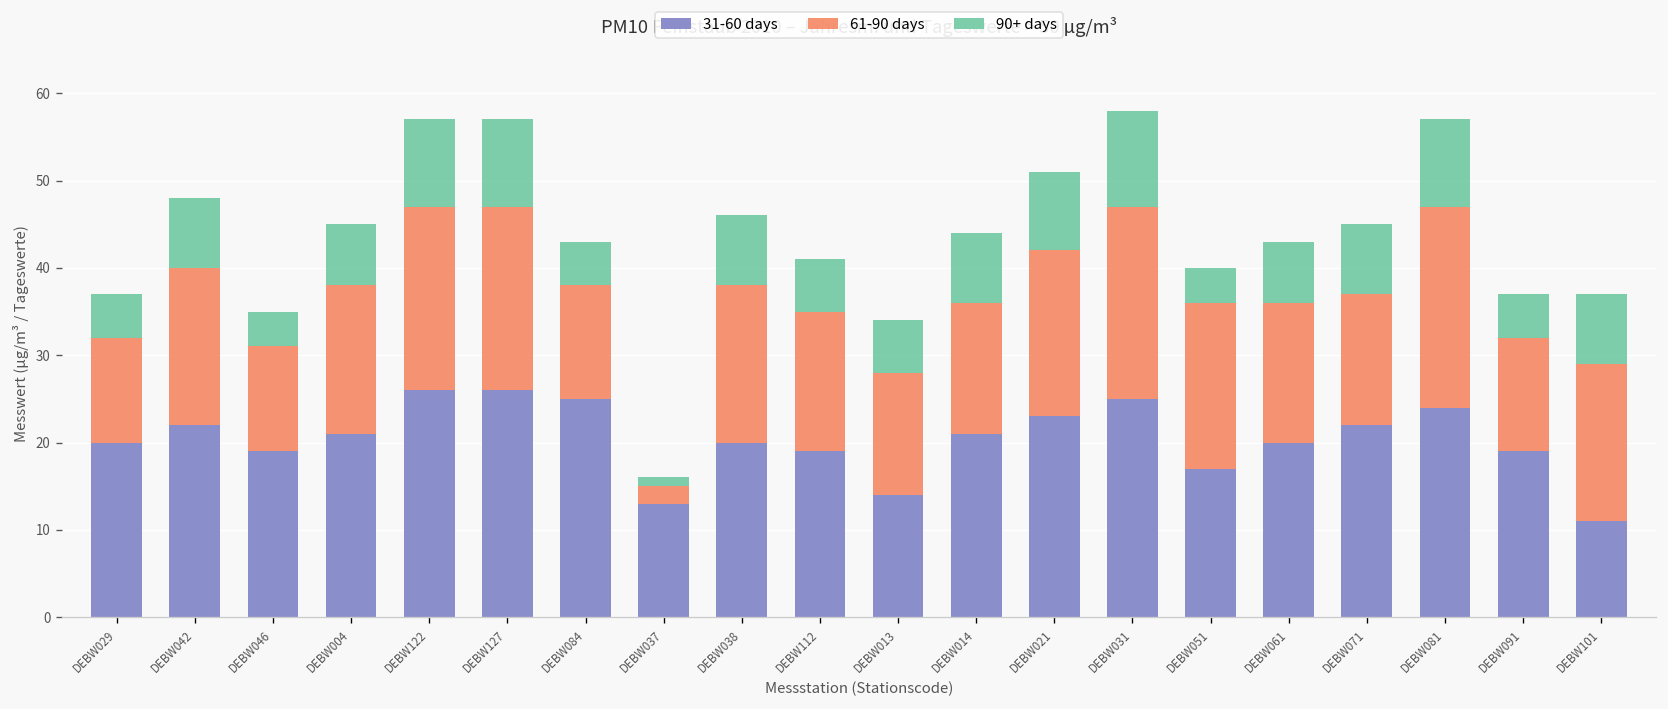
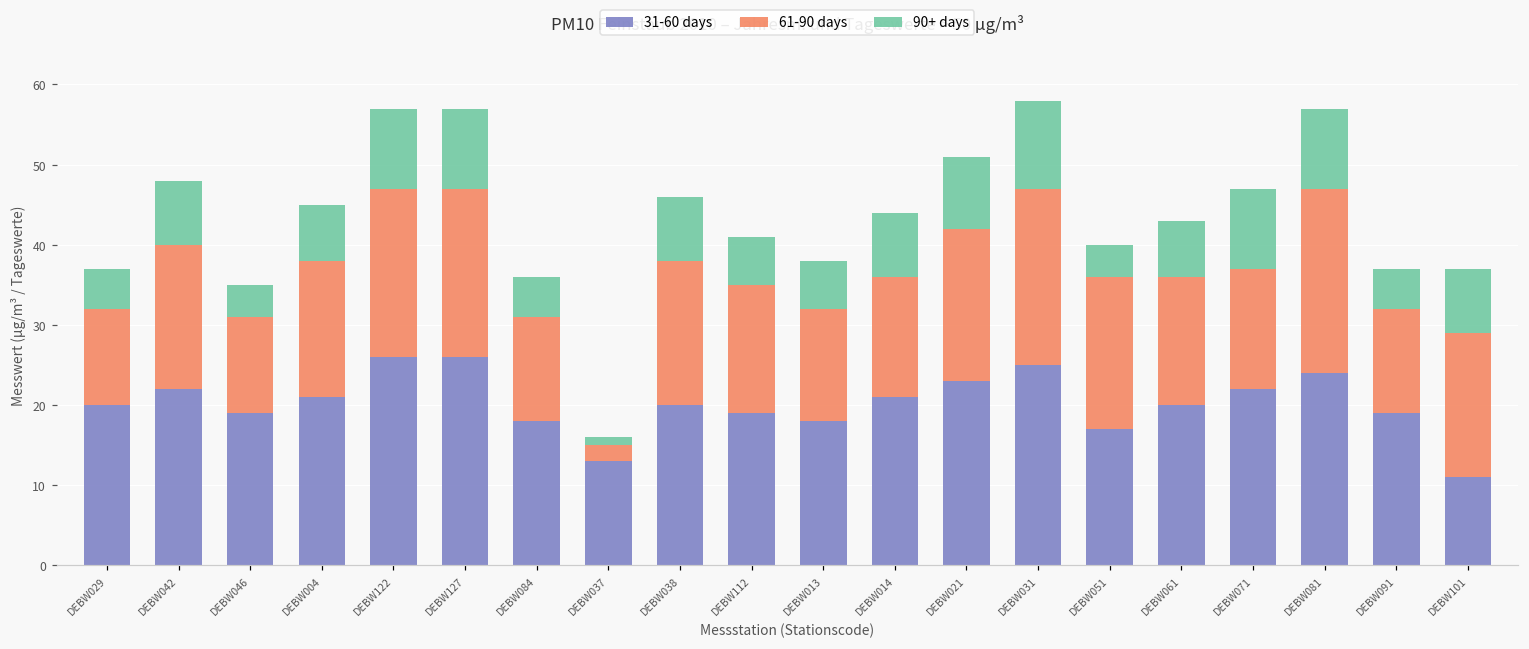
31-60 days, DEBW084: 25 -> 18
31-60 days, DEBW013: 14 -> 18
90+ days, DEBW071: 8 -> 10
